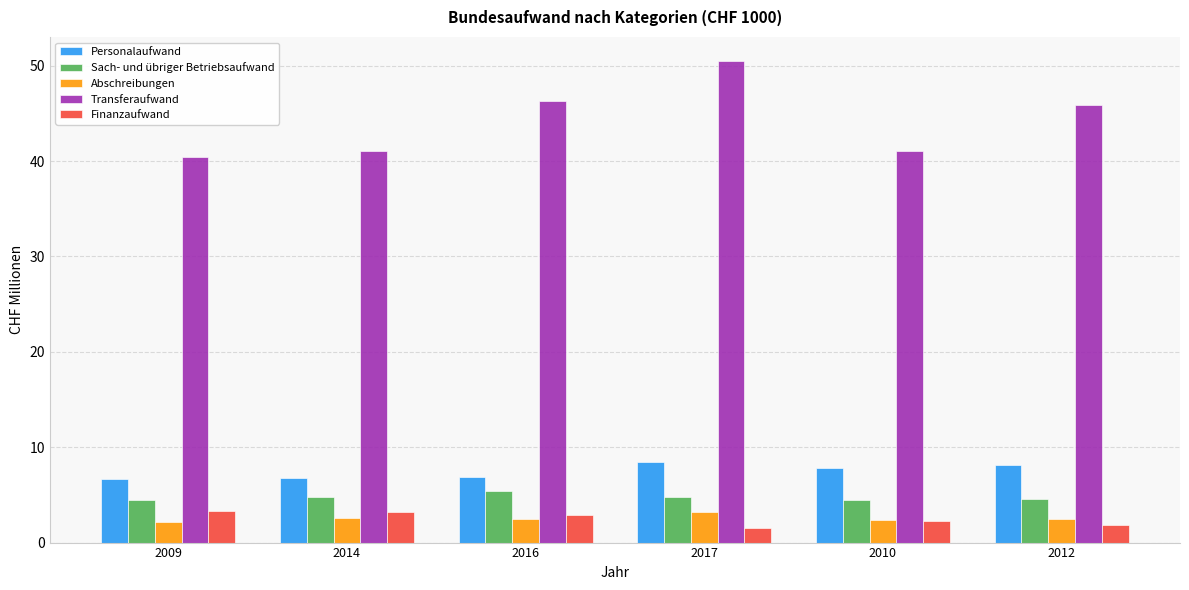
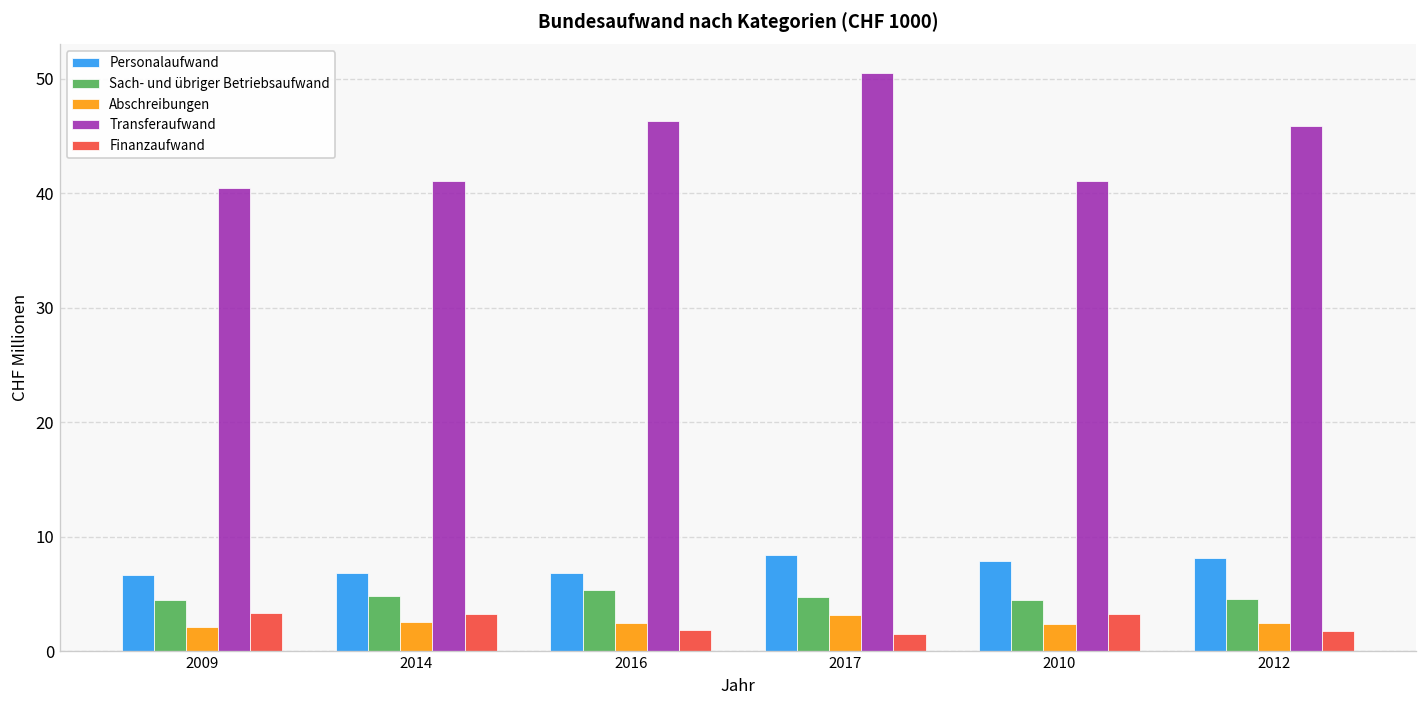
Finanzaufwand, 2016: 3 -> 2
Finanzaufwand, 2010: 2 -> 3
